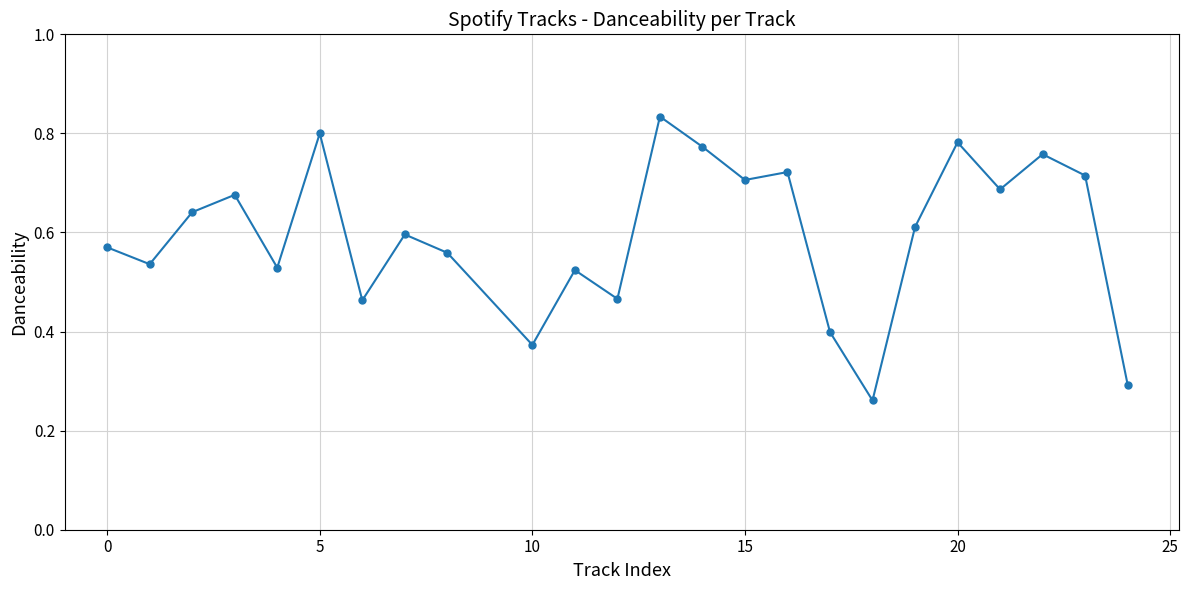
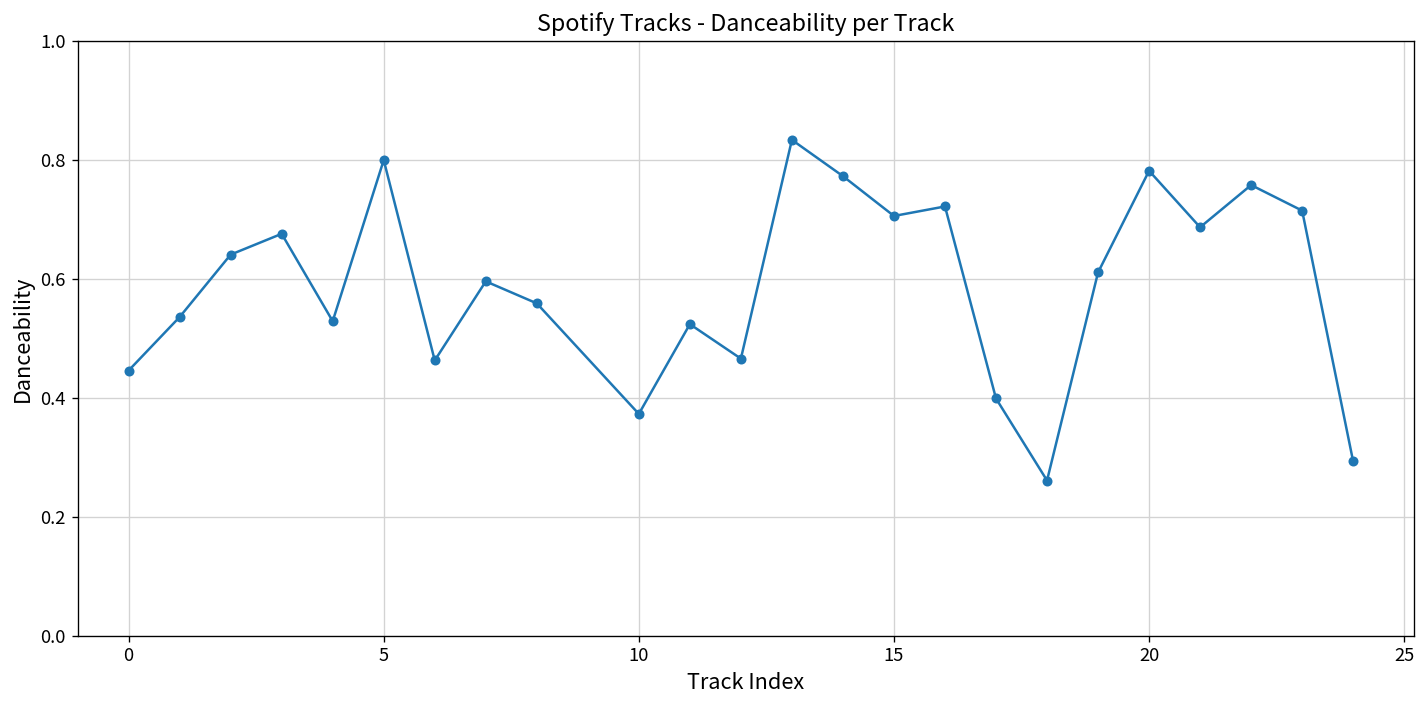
0: 0.57 -> 0.45
